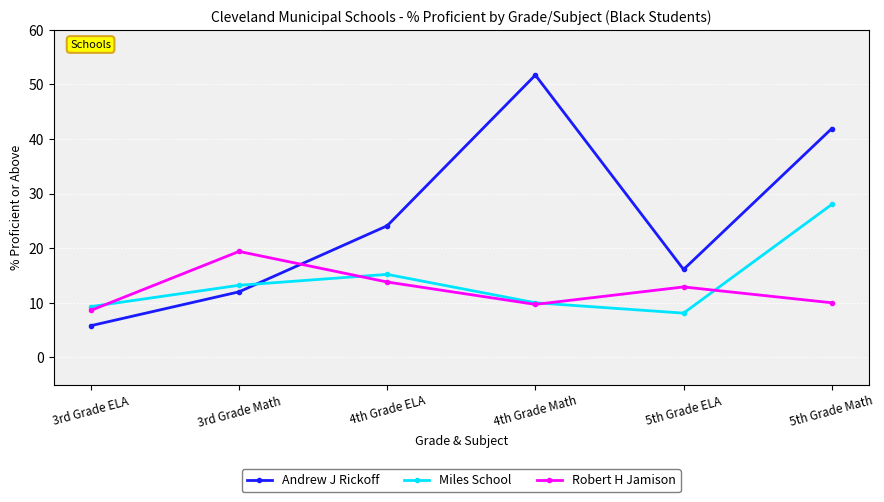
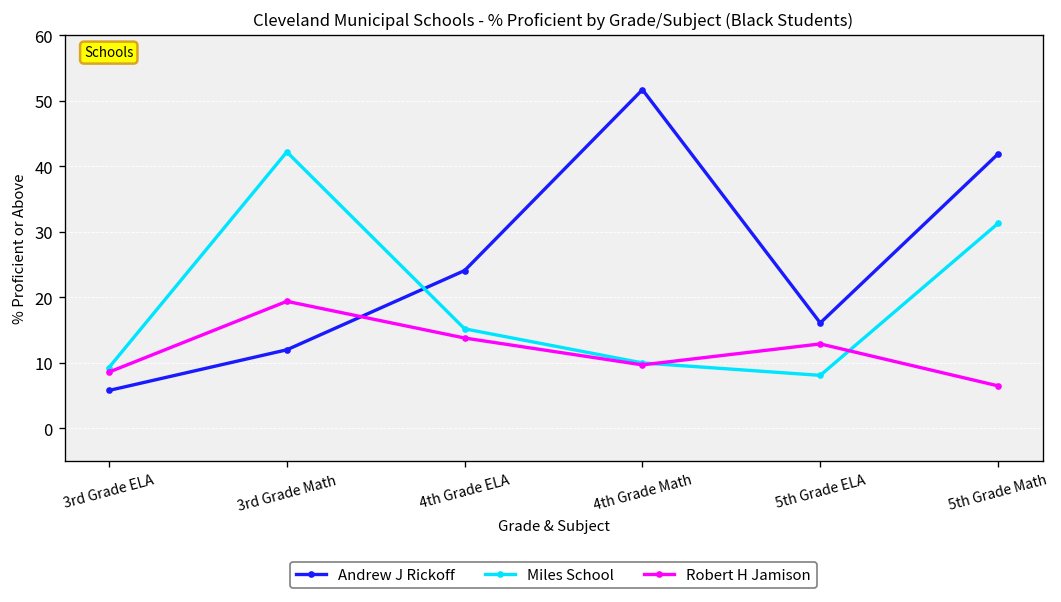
Miles School, 3rd Grade Math: 13 -> 42
Miles School, 5th Grade Math: 28 -> 31
Robert H Jamison, 5th Grade Math: 10 -> 7
